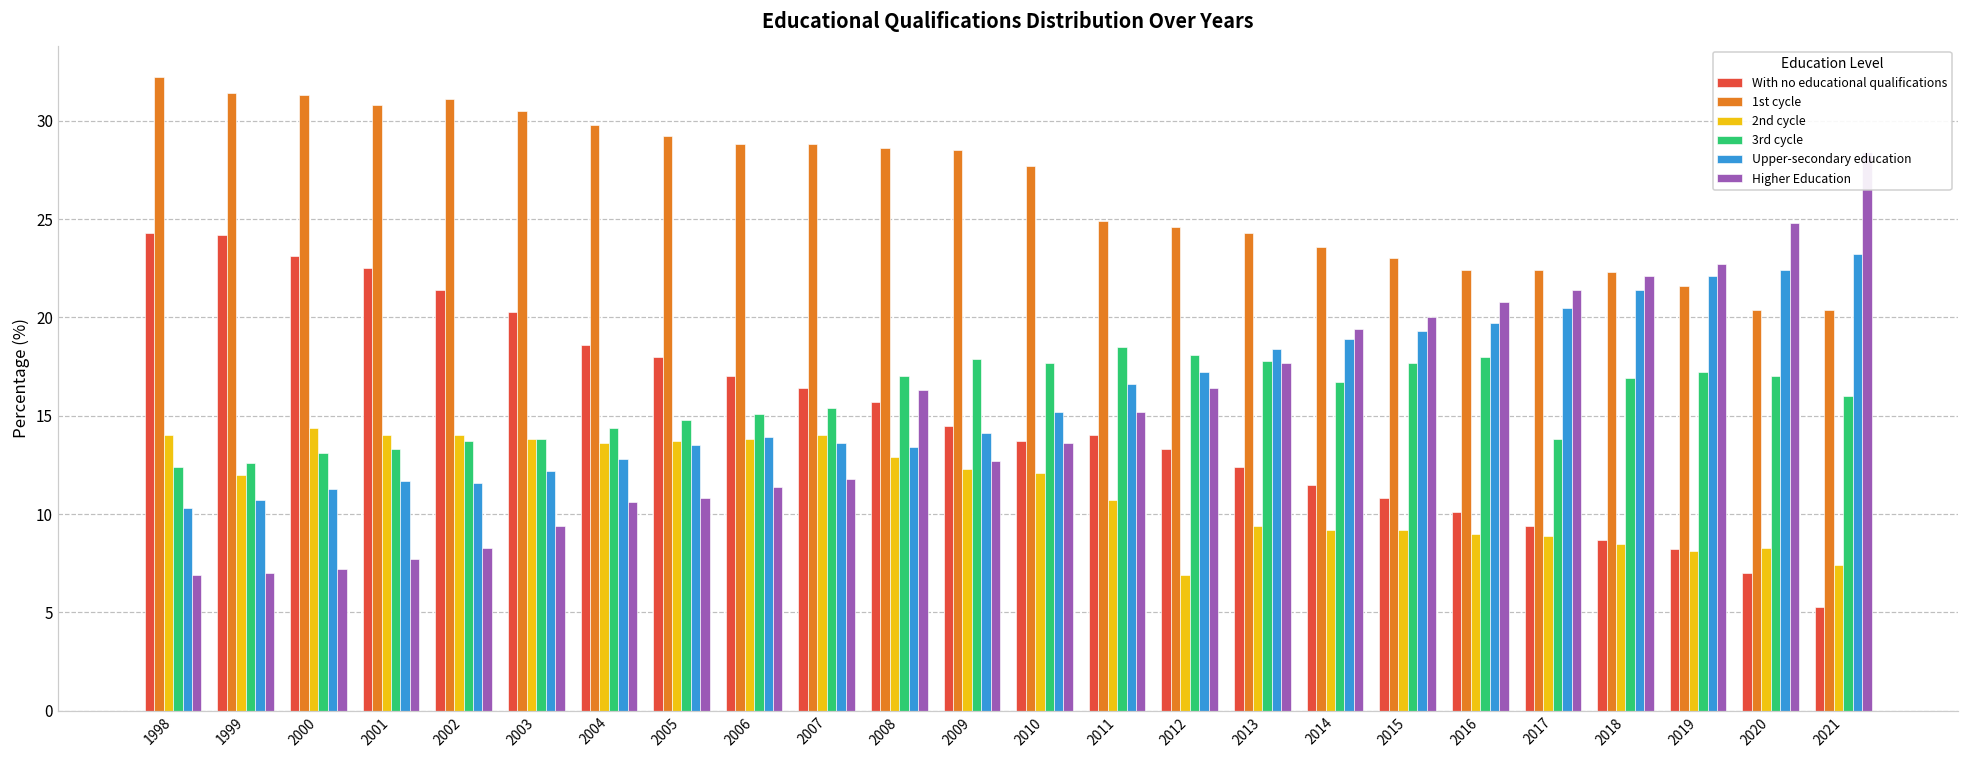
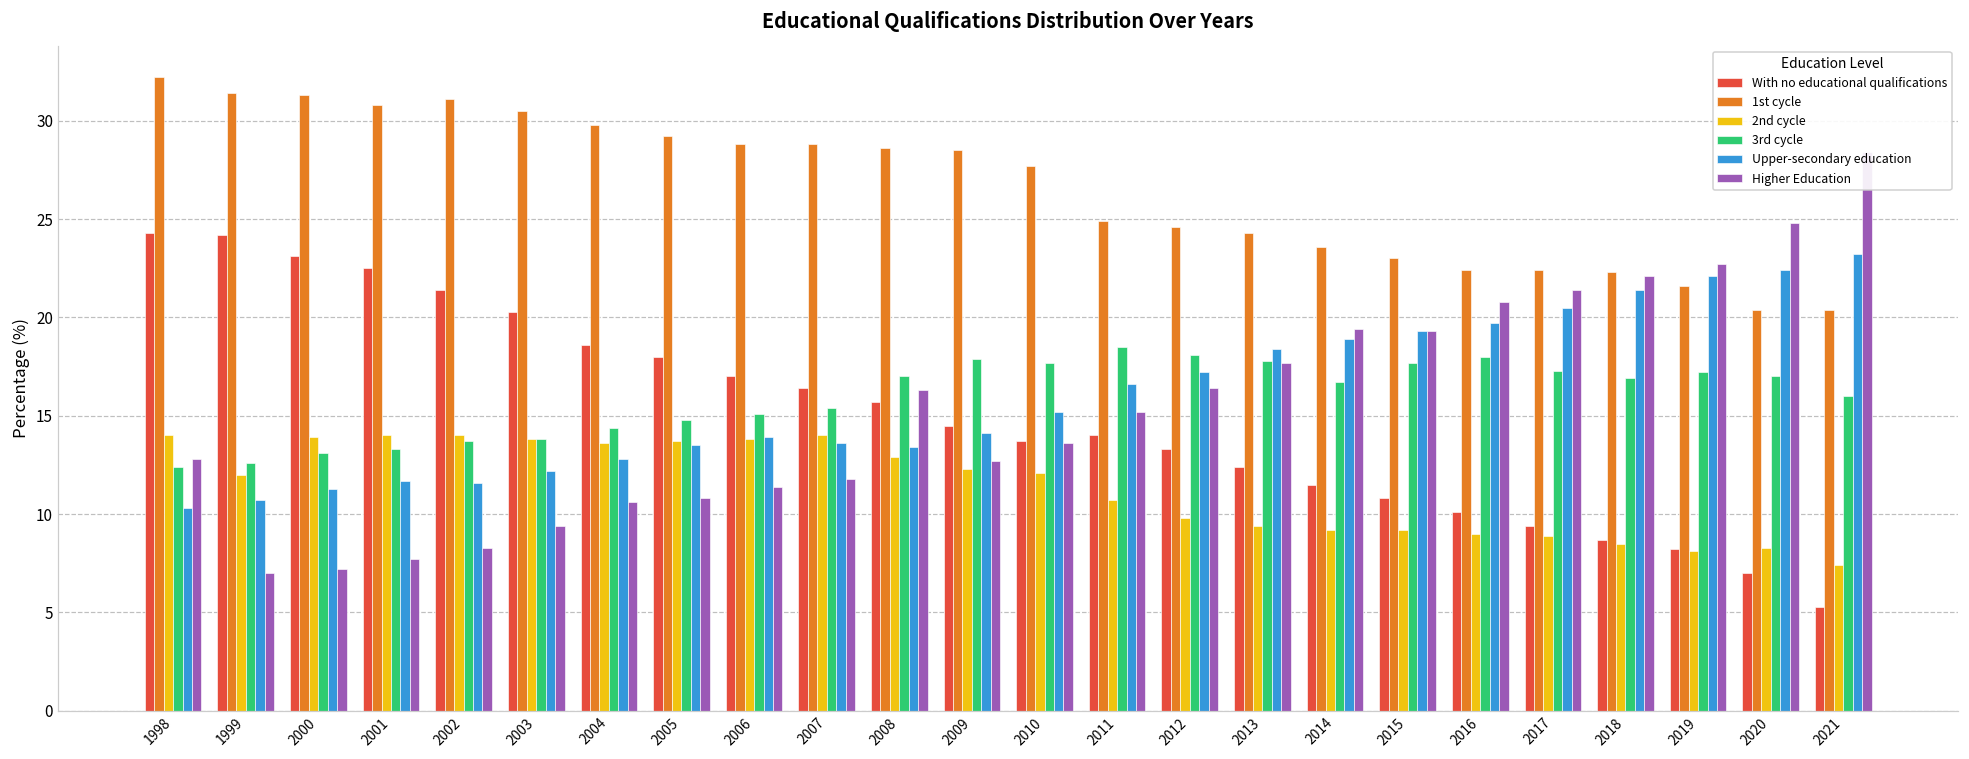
Higher Education, 1998: 6.9 -> 12.8
2nd cycle, 2000: 14.4 -> 13.9
2nd cycle, 2012: 6.9 -> 9.8
Higher Education, 2015: 20.0 -> 19.3
3rd cycle, 2017: 13.8 -> 17.3
